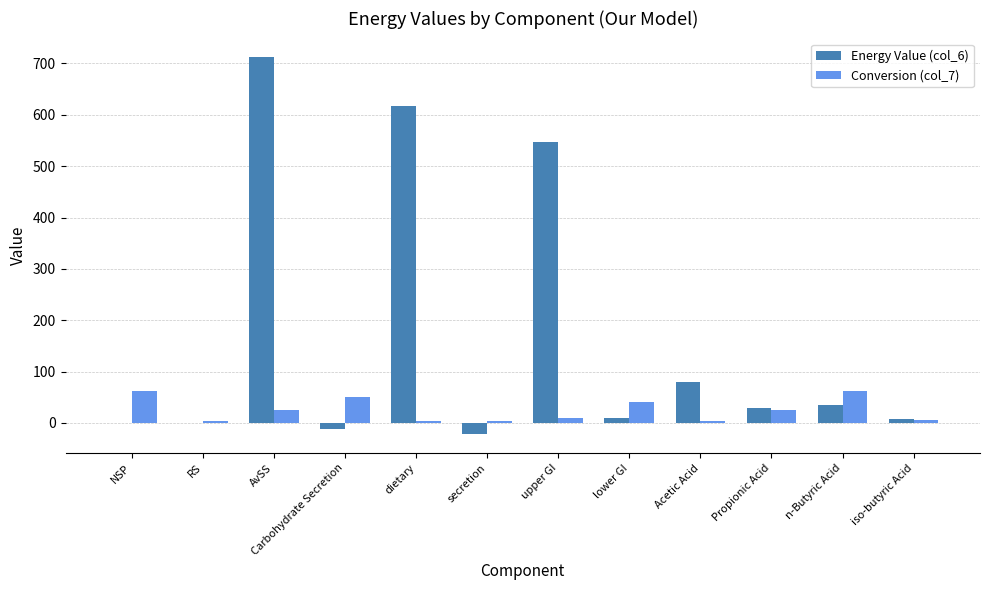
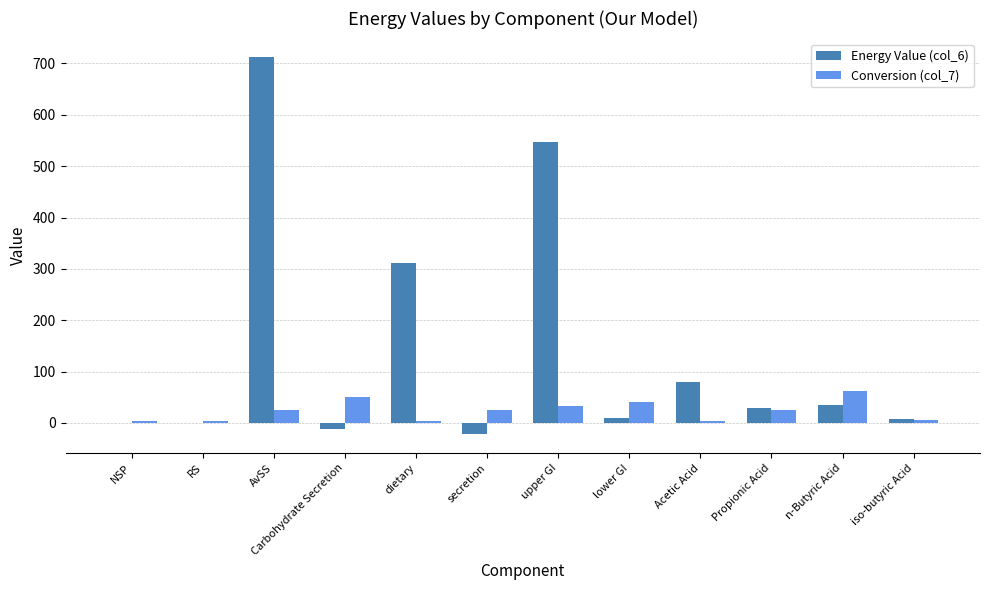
Conversion (col_7), NSP: 60 -> 0
Energy Value (col_6), dietary: 620 -> 310
Conversion (col_7), secretion: 0 -> 30
Conversion (col_7), upper GI: 10 -> 30
